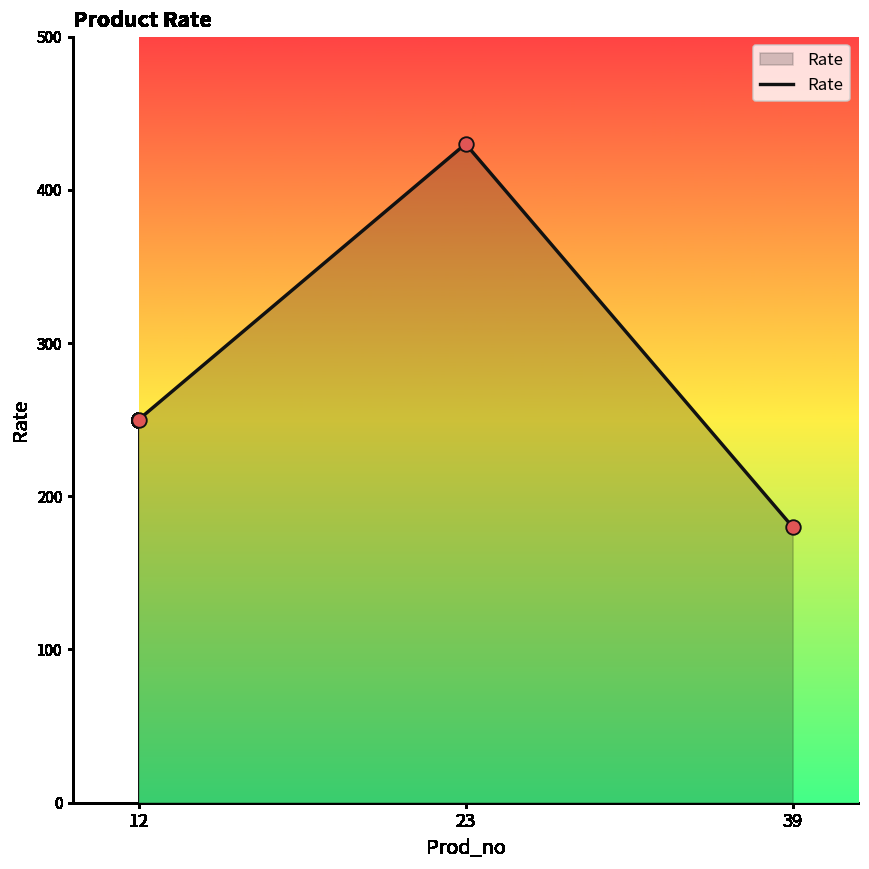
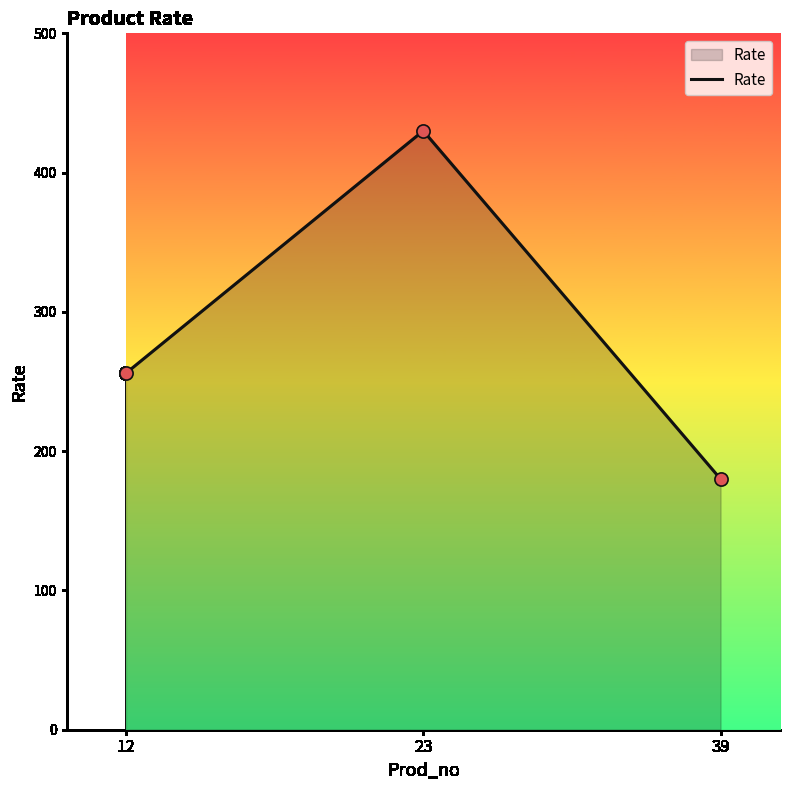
12: 250 -> 256
